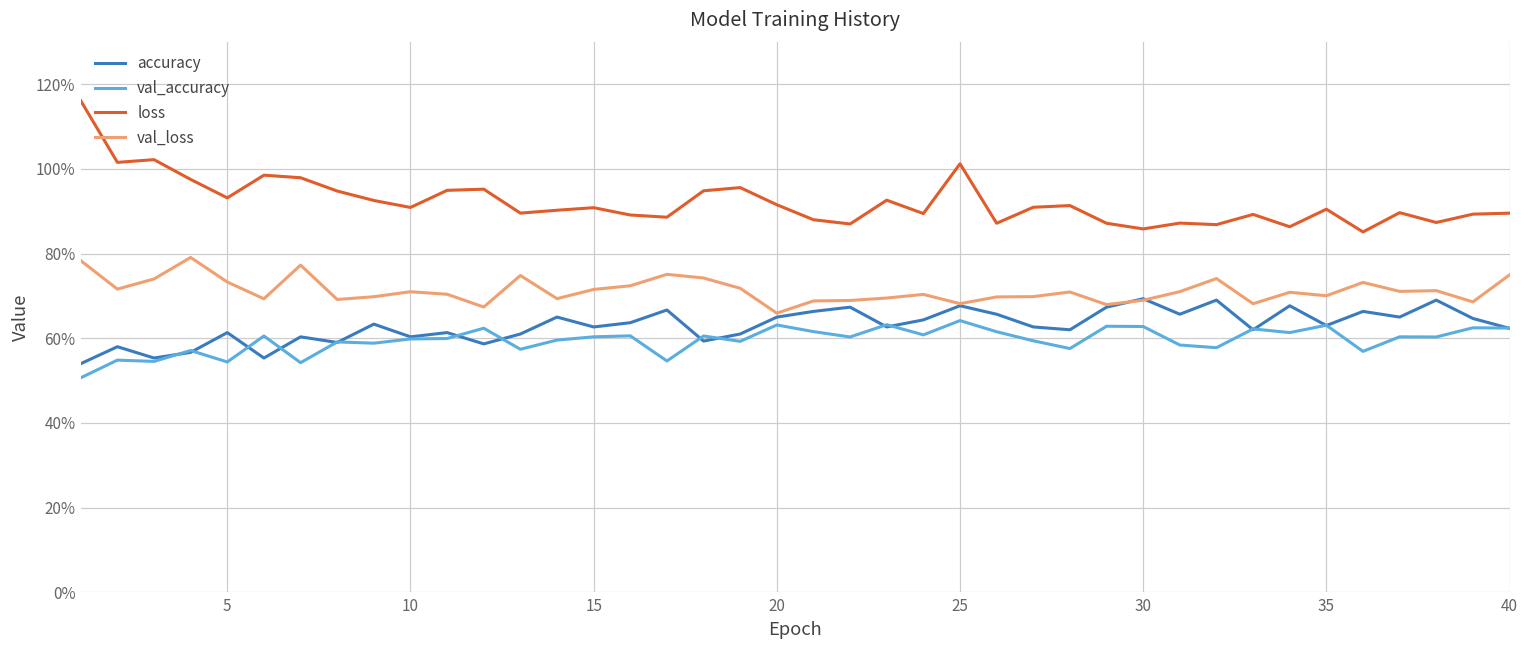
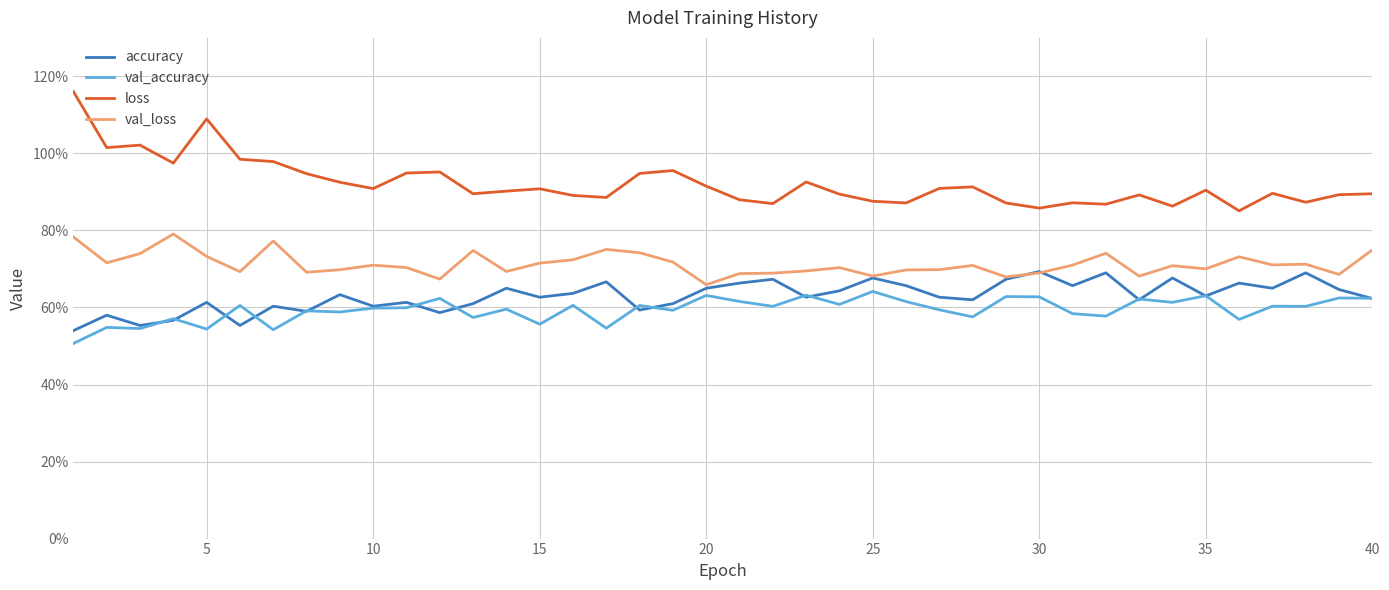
loss, 5: 93% -> 109%
val_accuracy, 15: 60% -> 56%
loss, 25: 101% -> 88%
